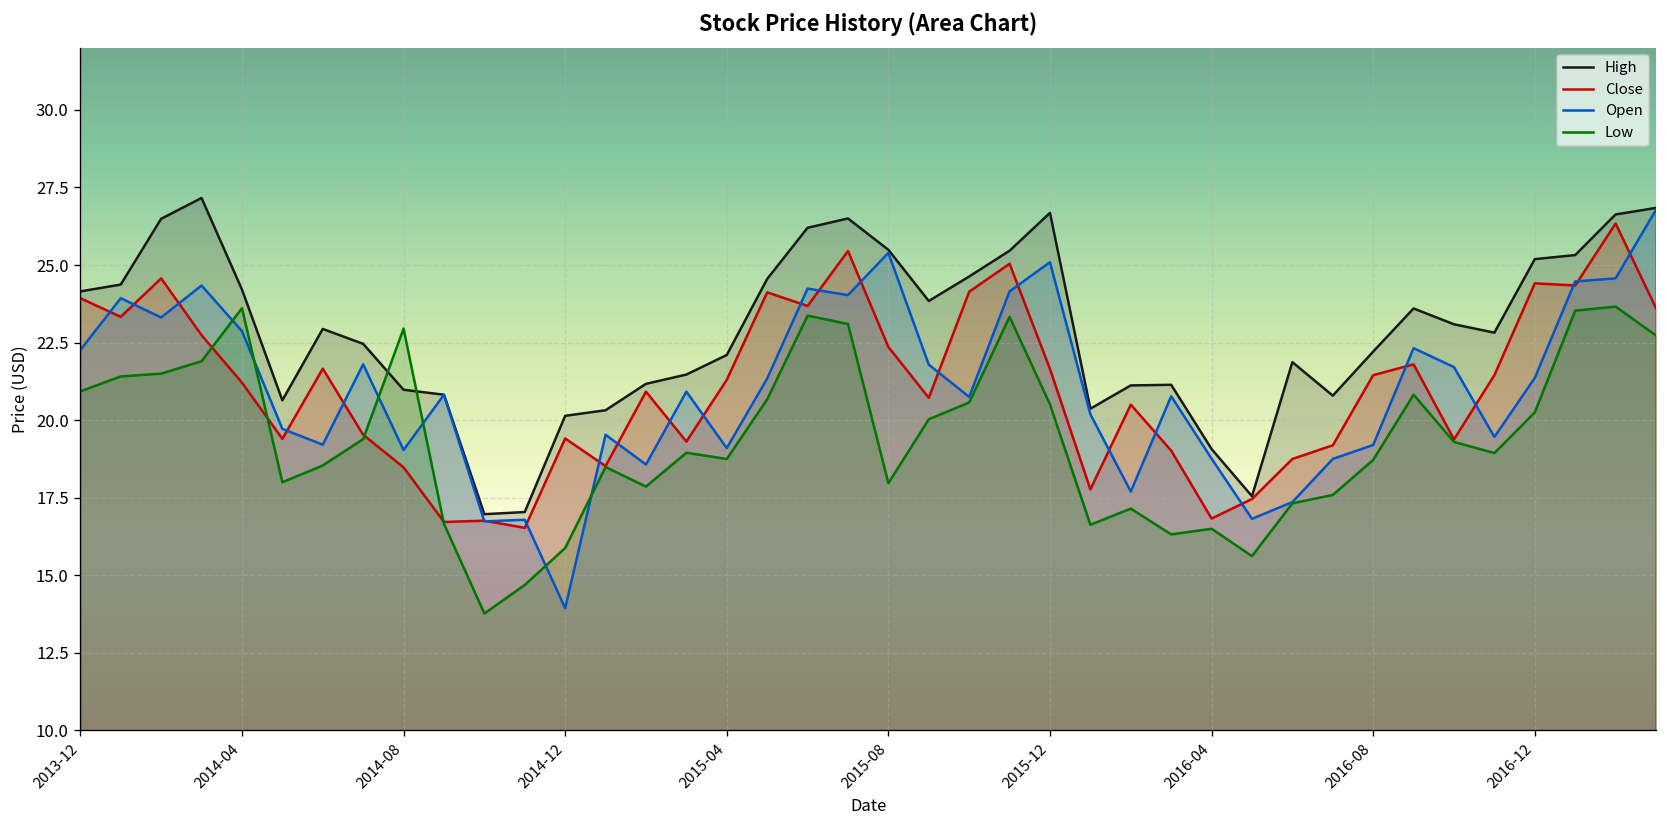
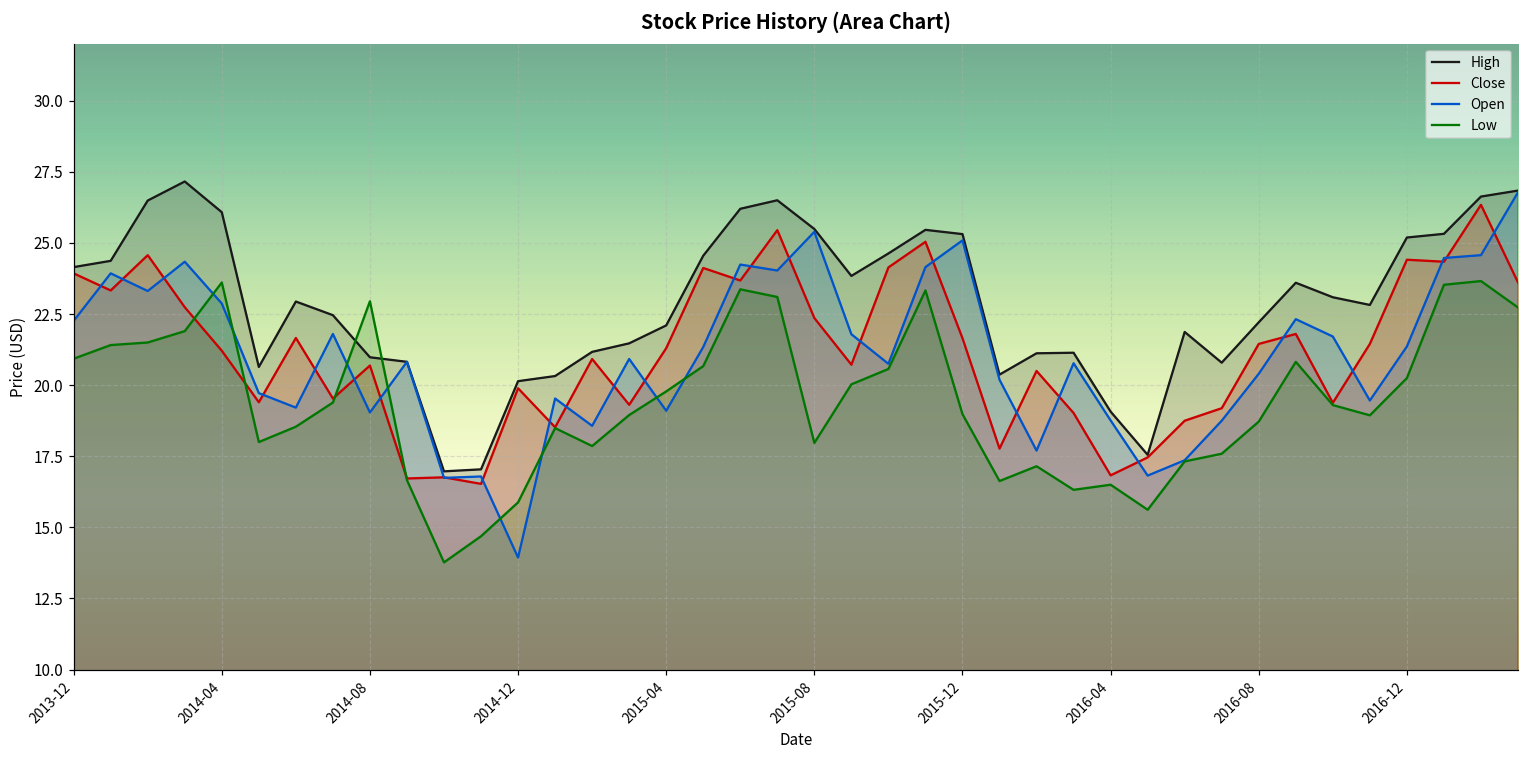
High, 2014-04: 24.2 -> 26.1
Close, 2014-08: 18.5 -> 20.7
Close, 2014-12: 19.4 -> 19.9
Low, 2015-04: 18.8 -> 19.8
High, 2015-12: 26.7 -> 25.3
Low, 2015-12: 20.5 -> 19.0
Open, 2016-08: 19.2 -> 20.4
